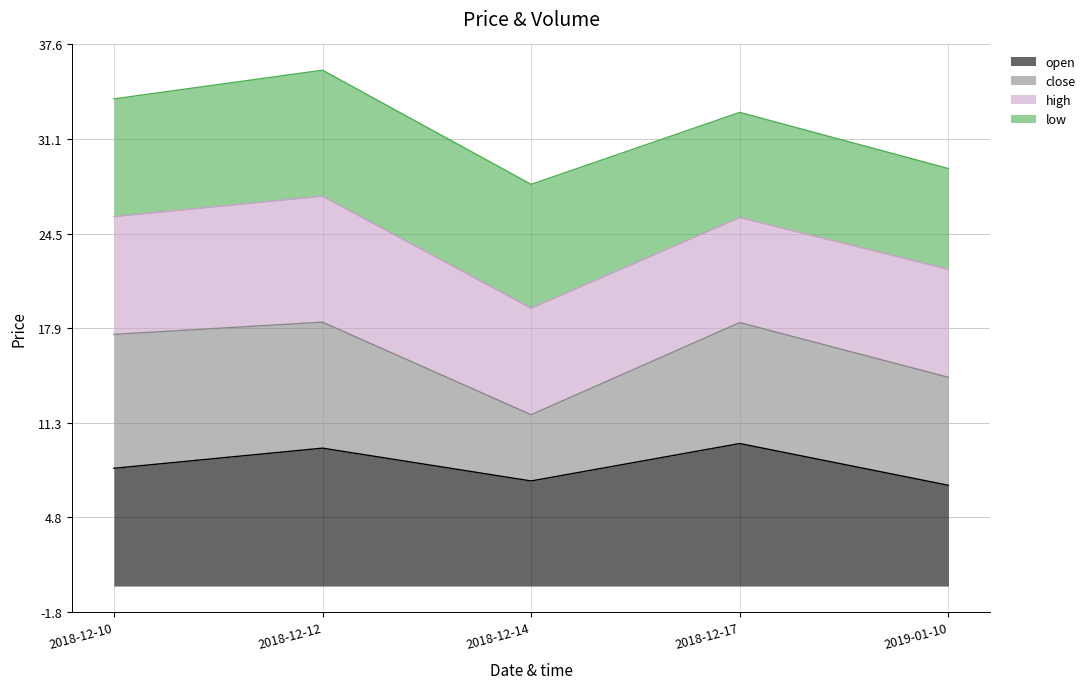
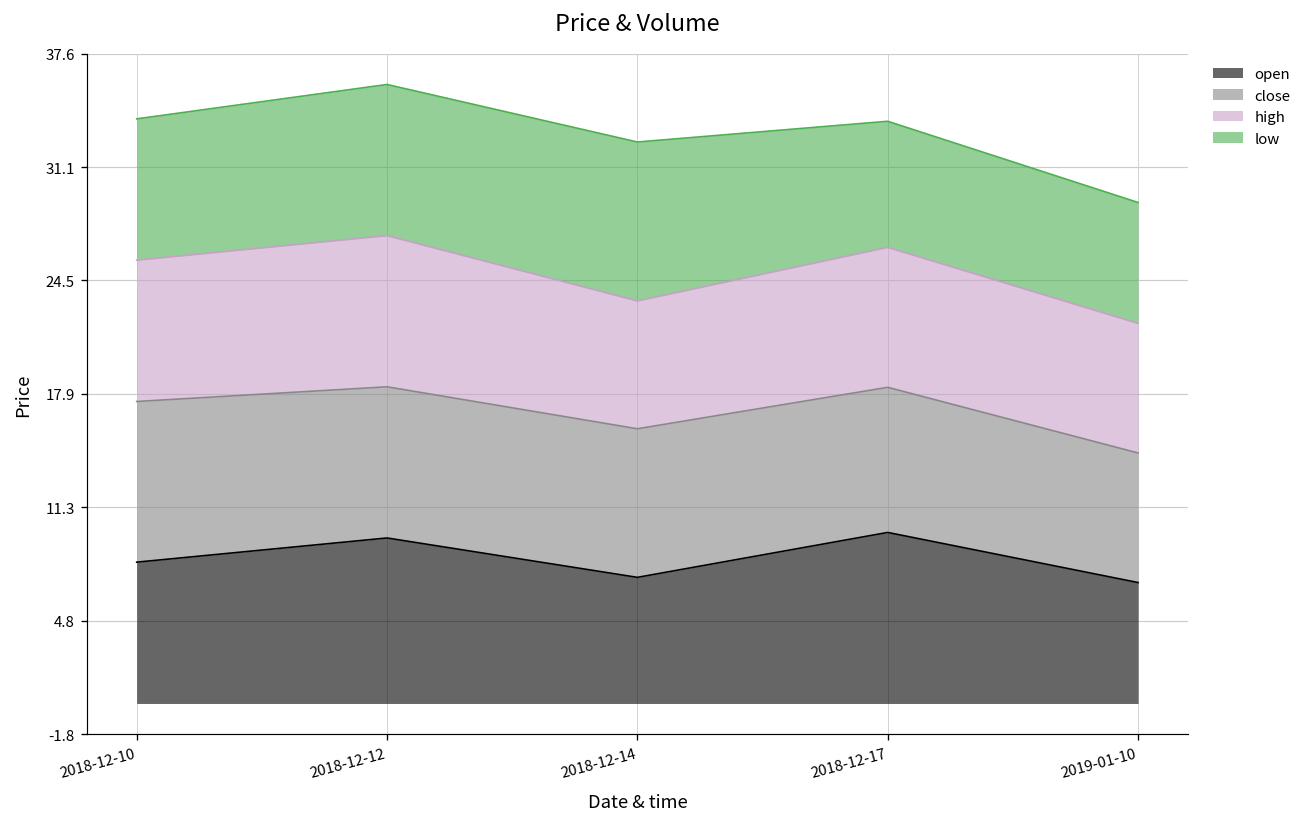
close, 2018-12-14: 4.6 -> 8.6
low, 2018-12-14: 8.6 -> 9.2
high, 2018-12-17: 7.3 -> 8.1
